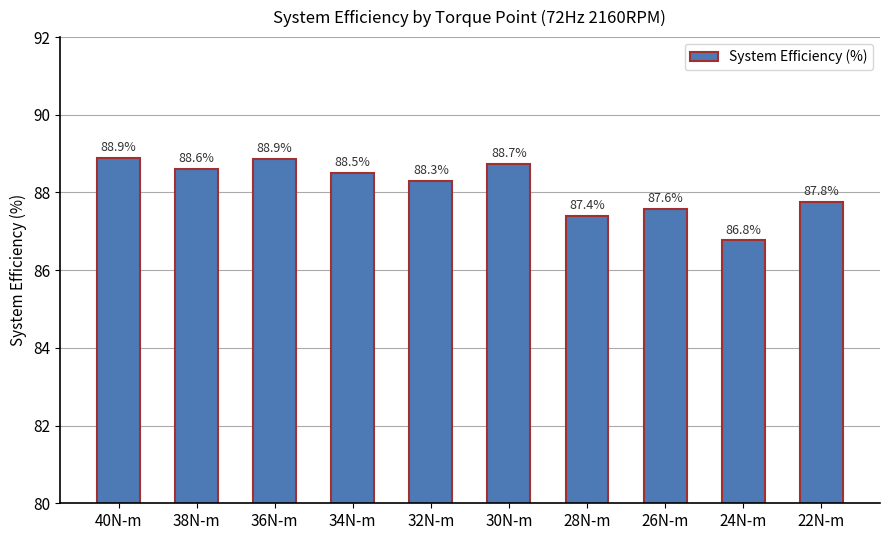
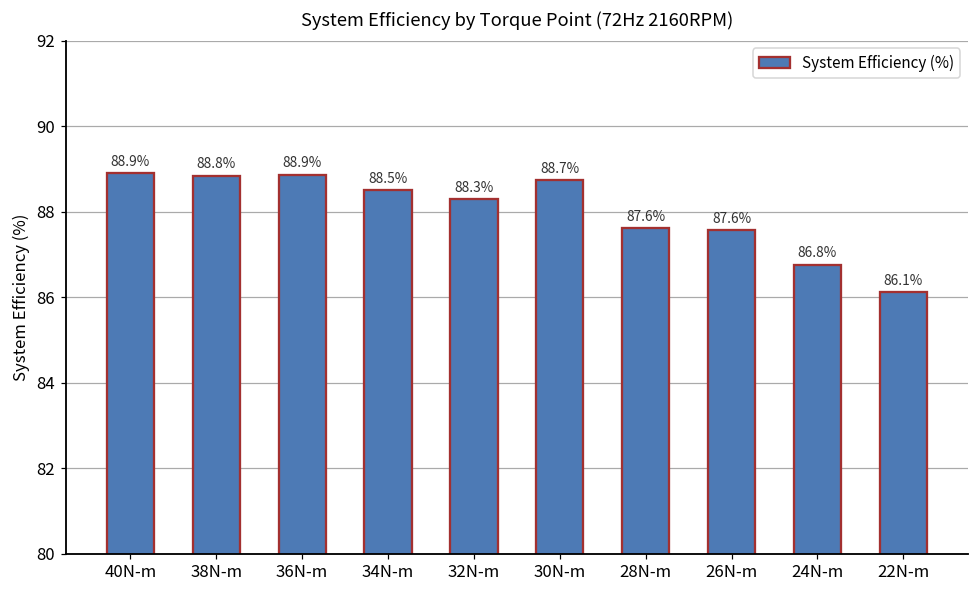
38N-m: 88.6% -> 88.8%
28N-m: 87.4% -> 87.6%
22N-m: 87.8% -> 86.1%
